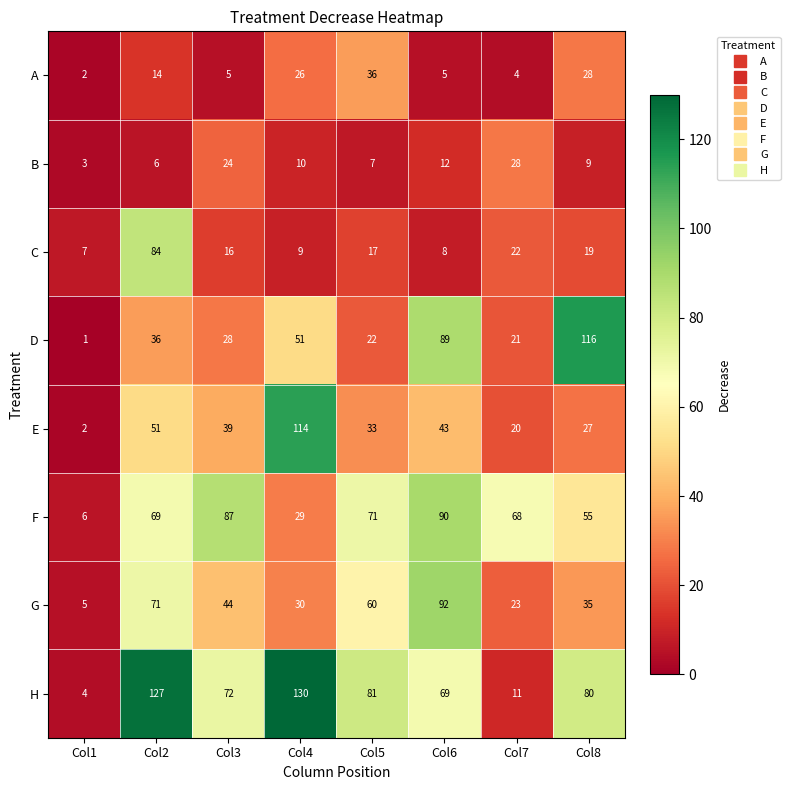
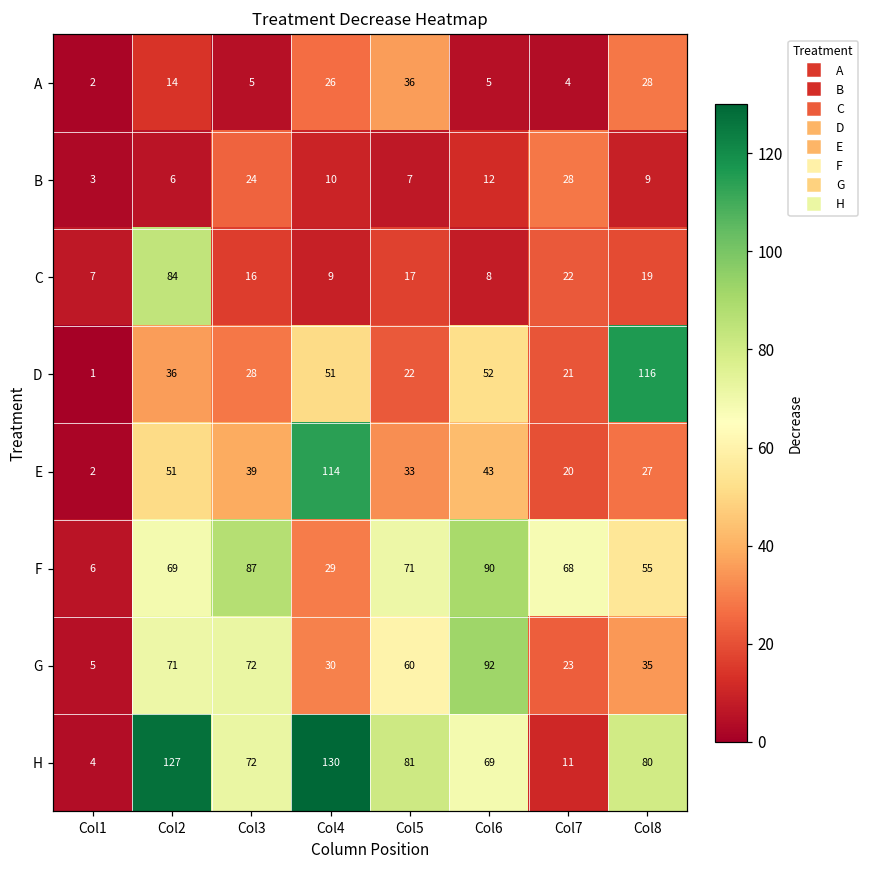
D, Col6: 89 -> 52
G, Col3: 44 -> 72
